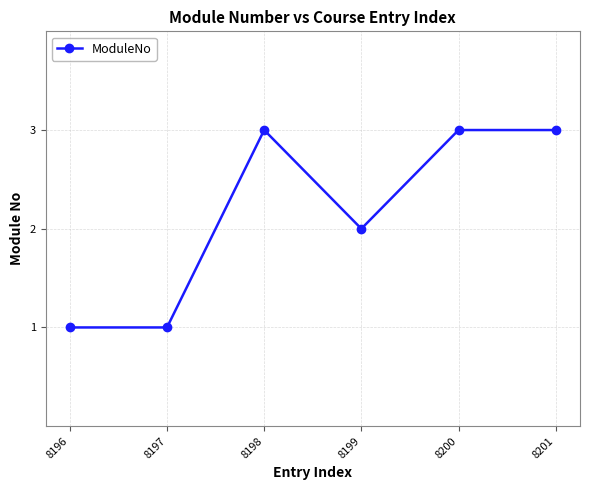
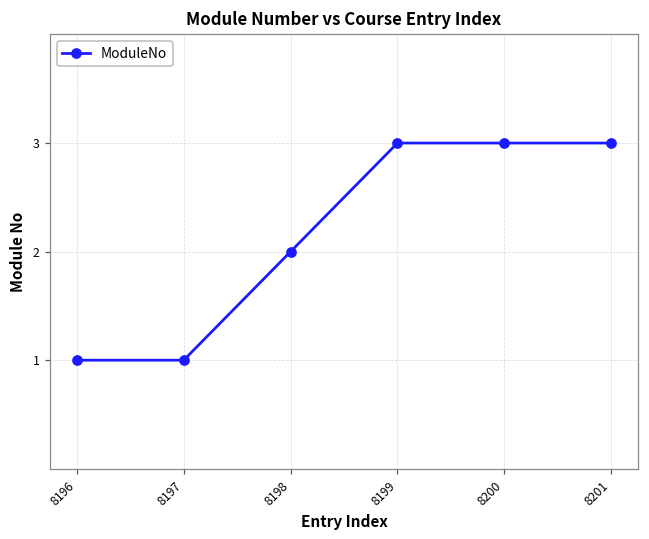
8198: 3 -> 2
8199: 2 -> 3
